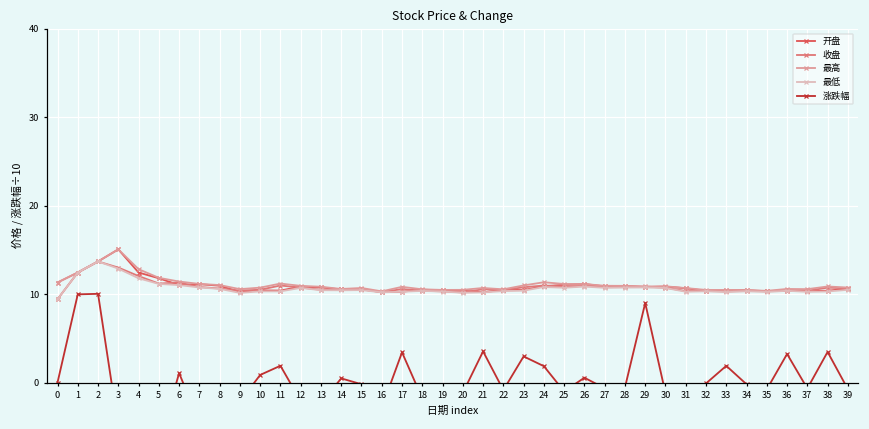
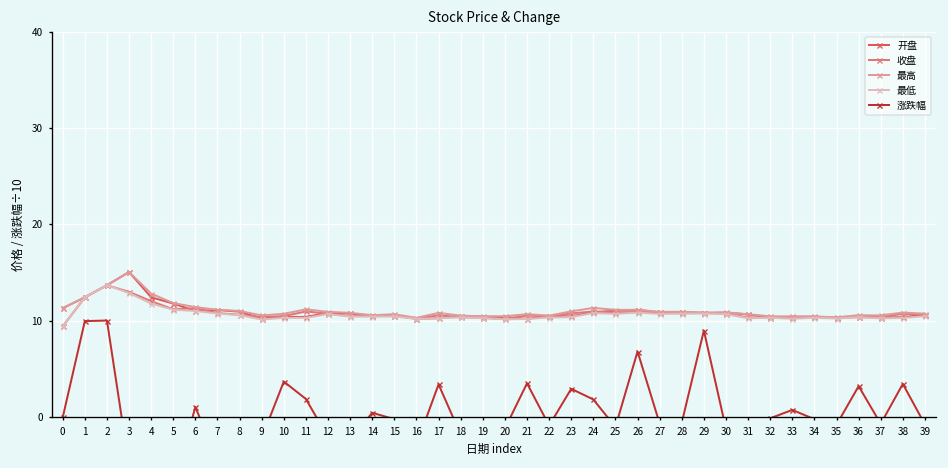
涨跌幅, 10: 1 -> 4
涨跌幅, 26: 1 -> 7
涨跌幅, 33: 2 -> 1
